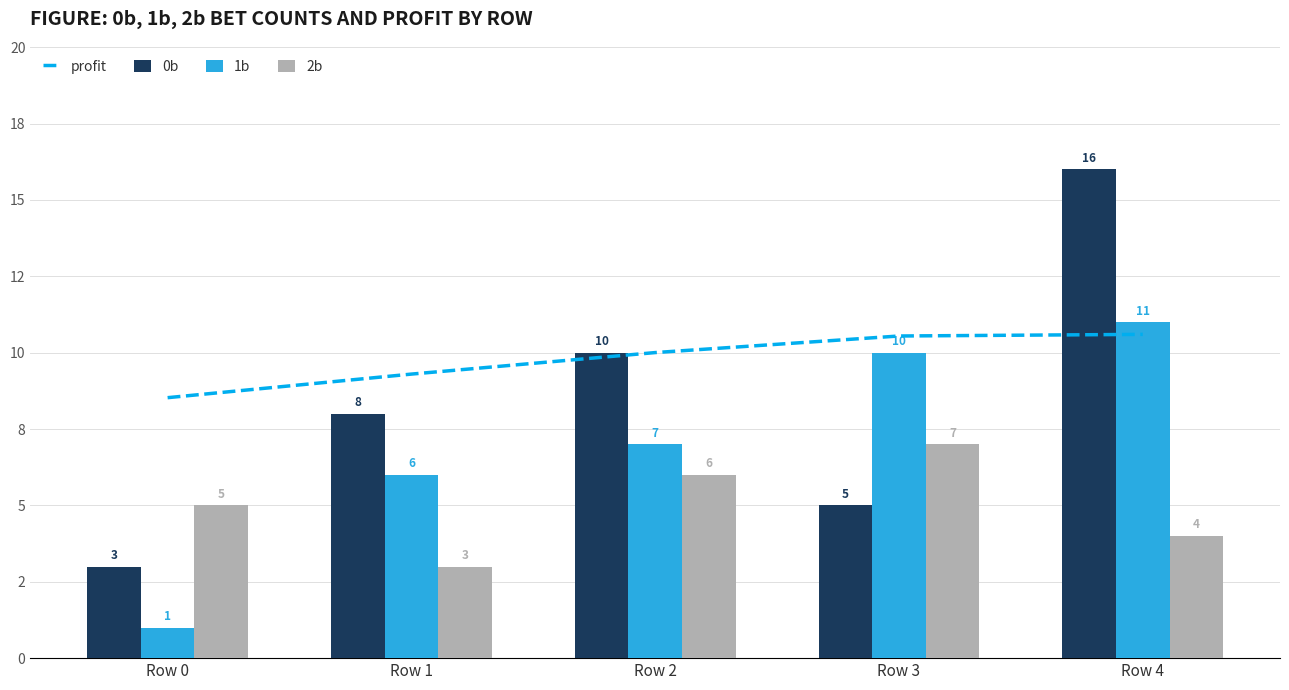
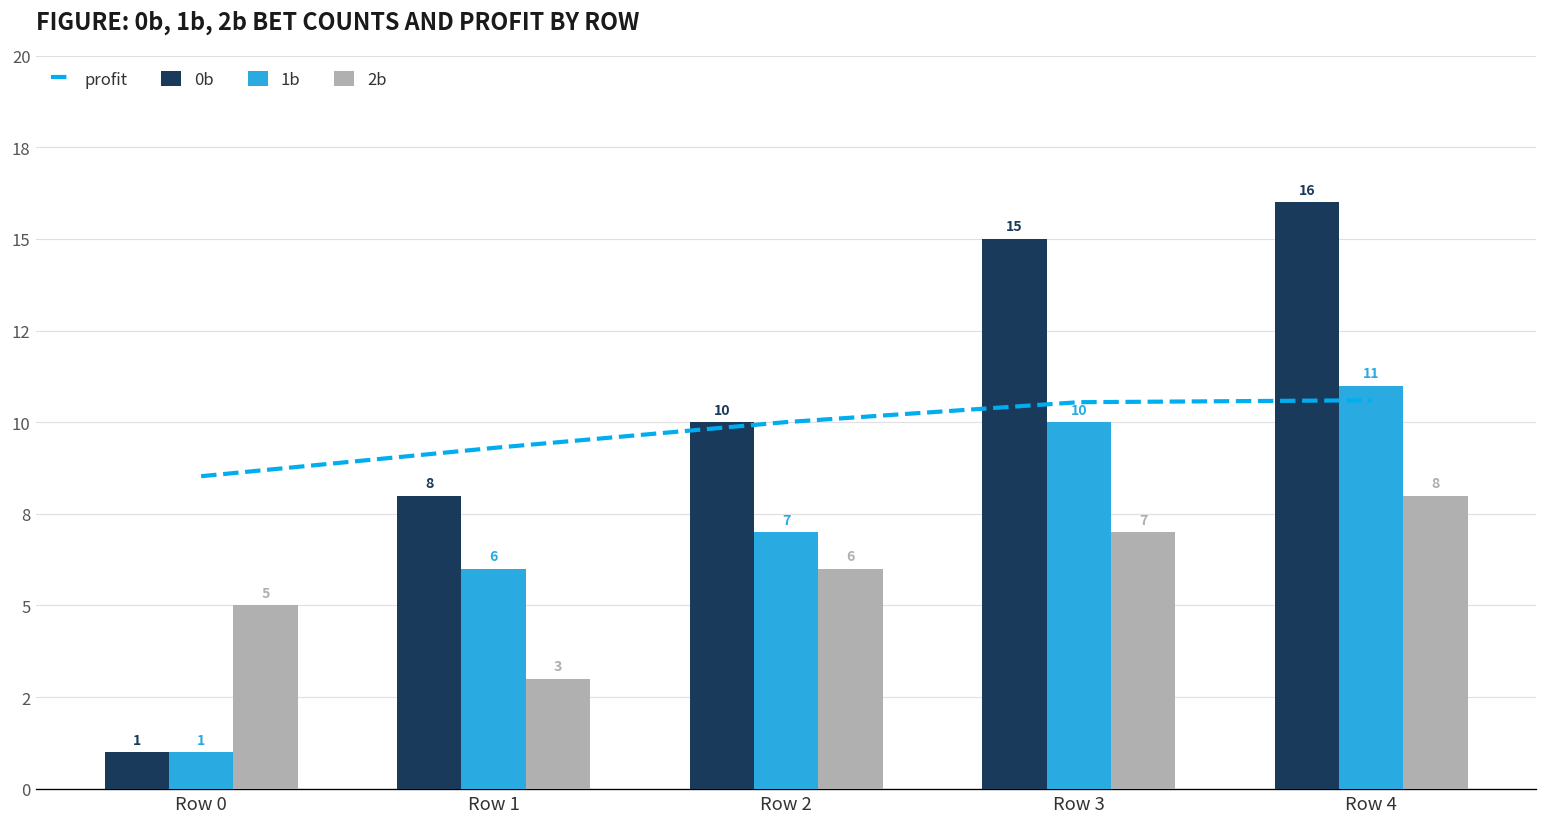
0b, Row 0: 3 -> 1
0b, Row 3: 5 -> 15
2b, Row 4: 4 -> 8
